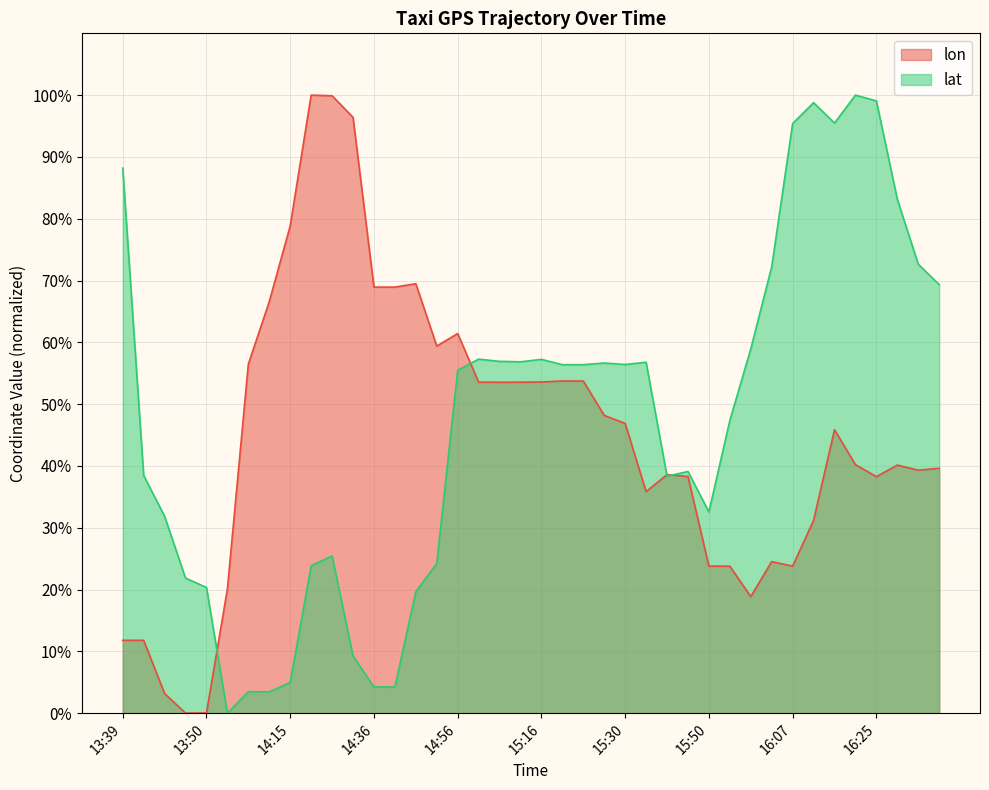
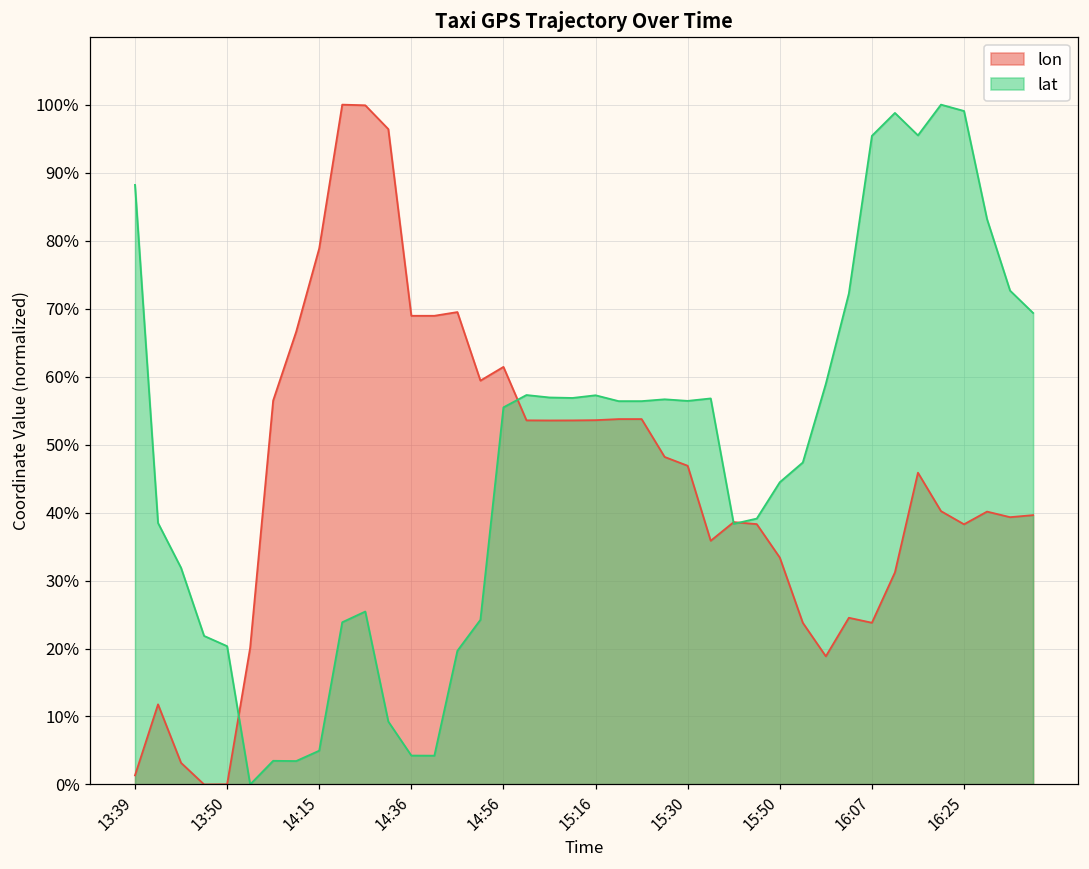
lon, 13:39: 12% -> 1%
lon, 15:50: 24% -> 33%
lat, 15:50: 33% -> 44%
